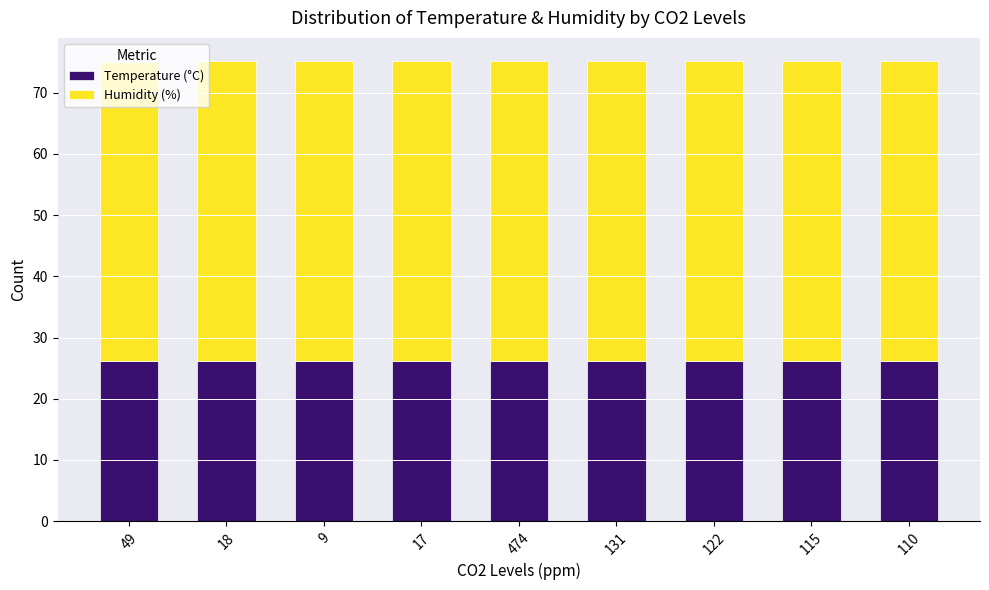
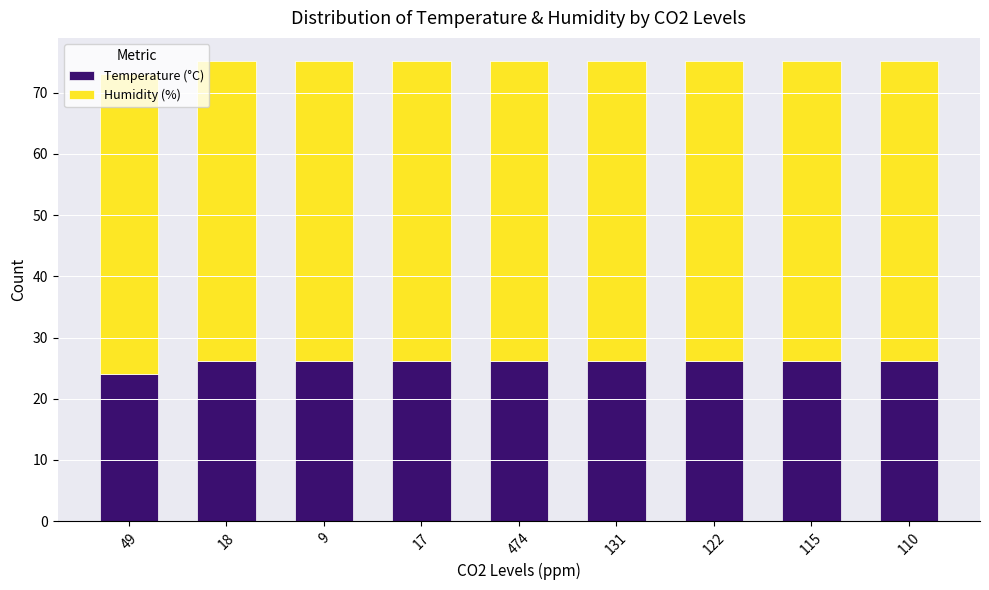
Temperature (°C), 49: 26 -> 24
